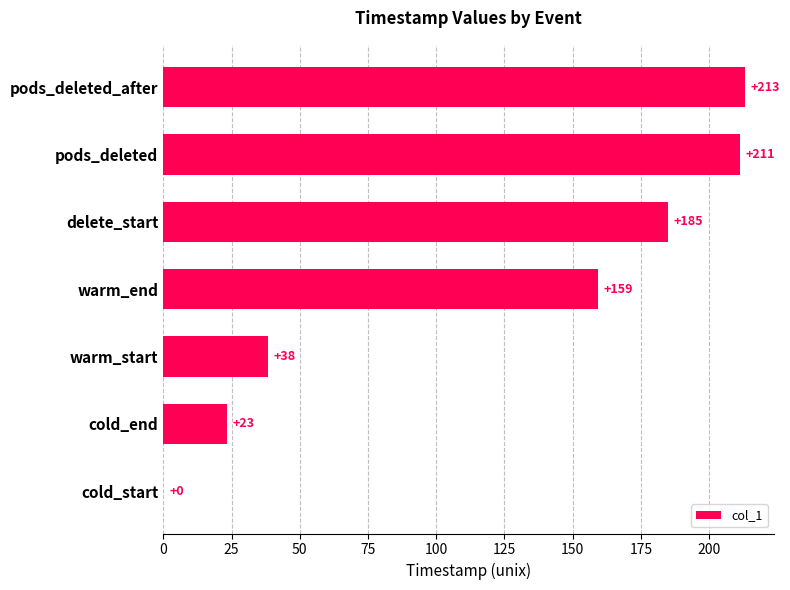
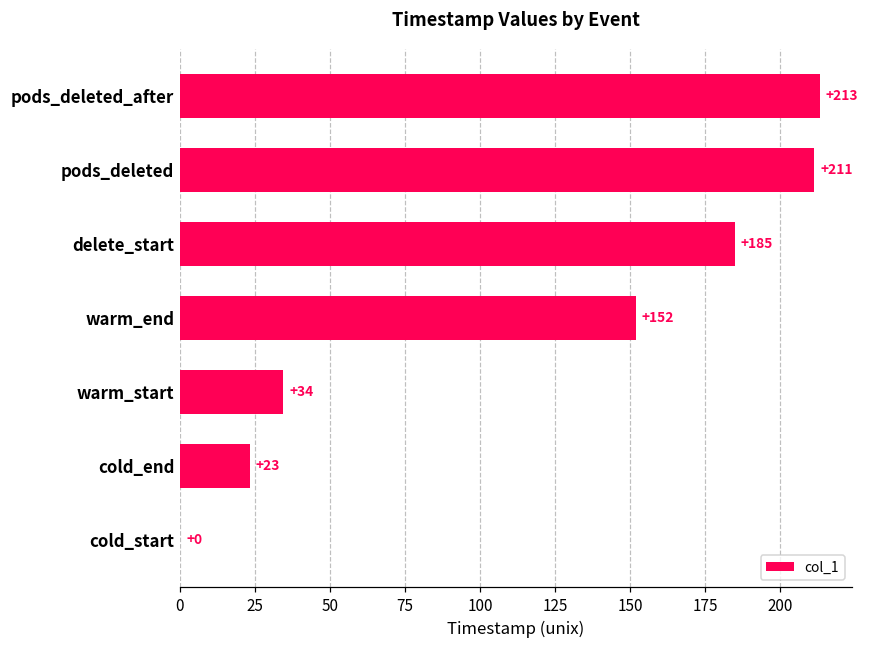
warm_end: +159 -> +152
warm_start: +38 -> +34
